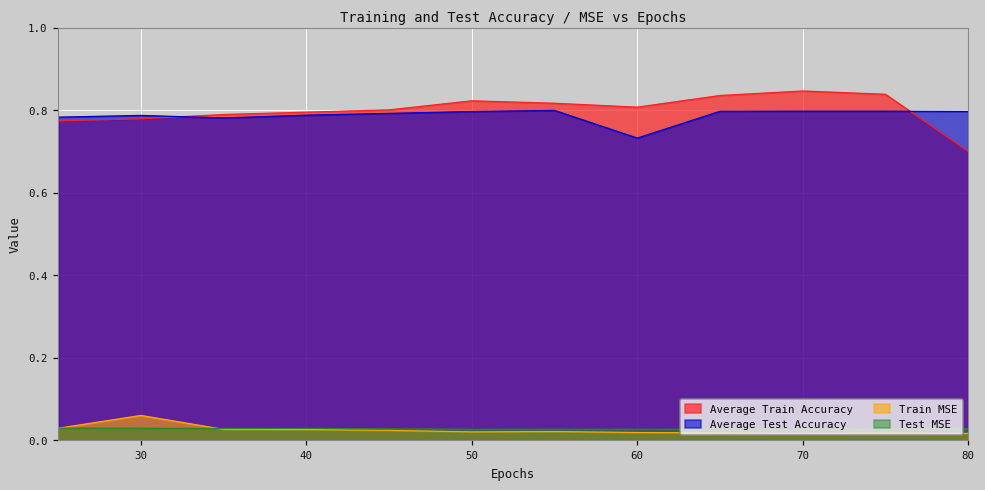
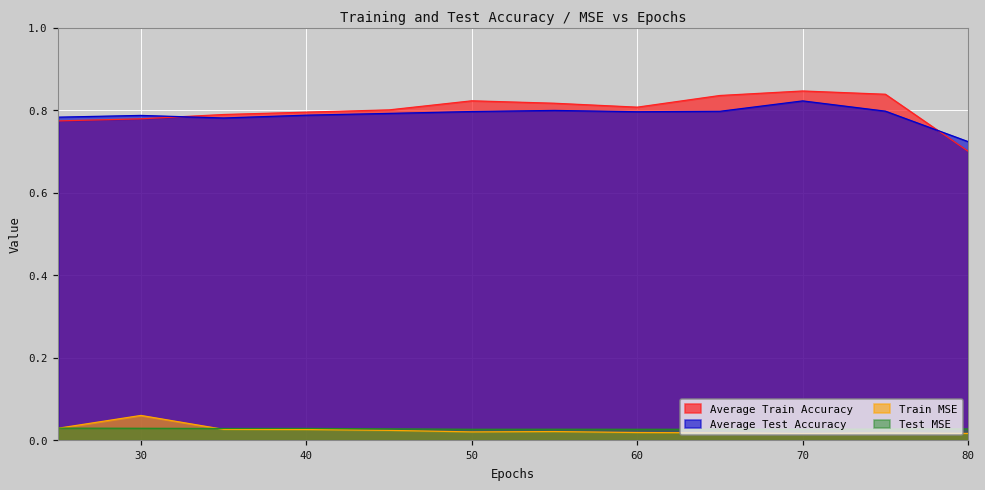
Average Test Accuracy, 60: 0.73 -> 0.80
Average Test Accuracy, 70: 0.80 -> 0.82
Average Test Accuracy, 80: 0.80 -> 0.72
